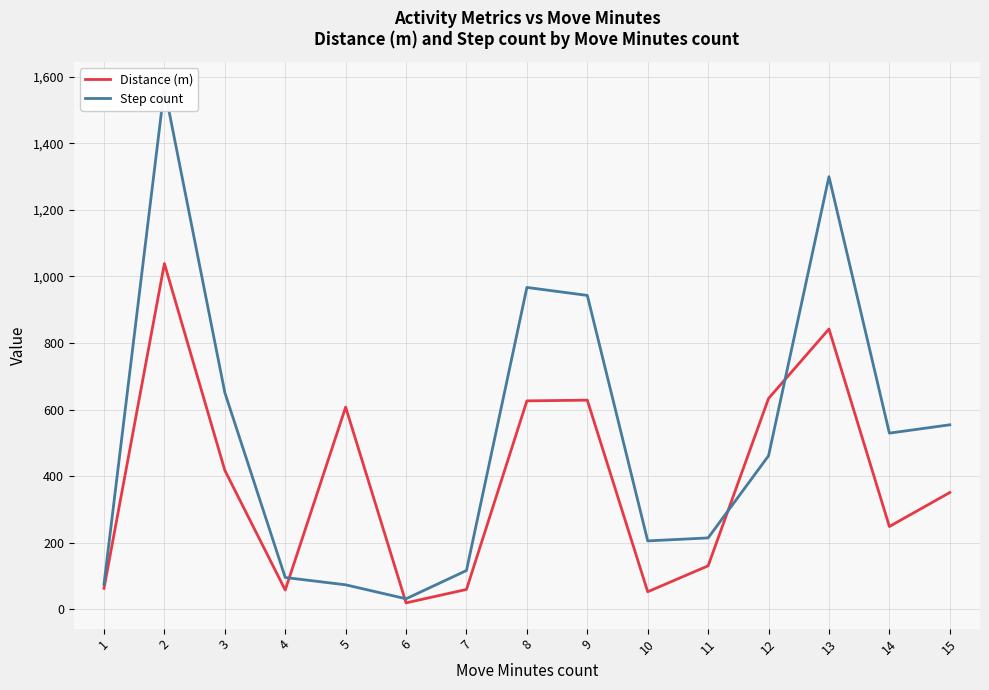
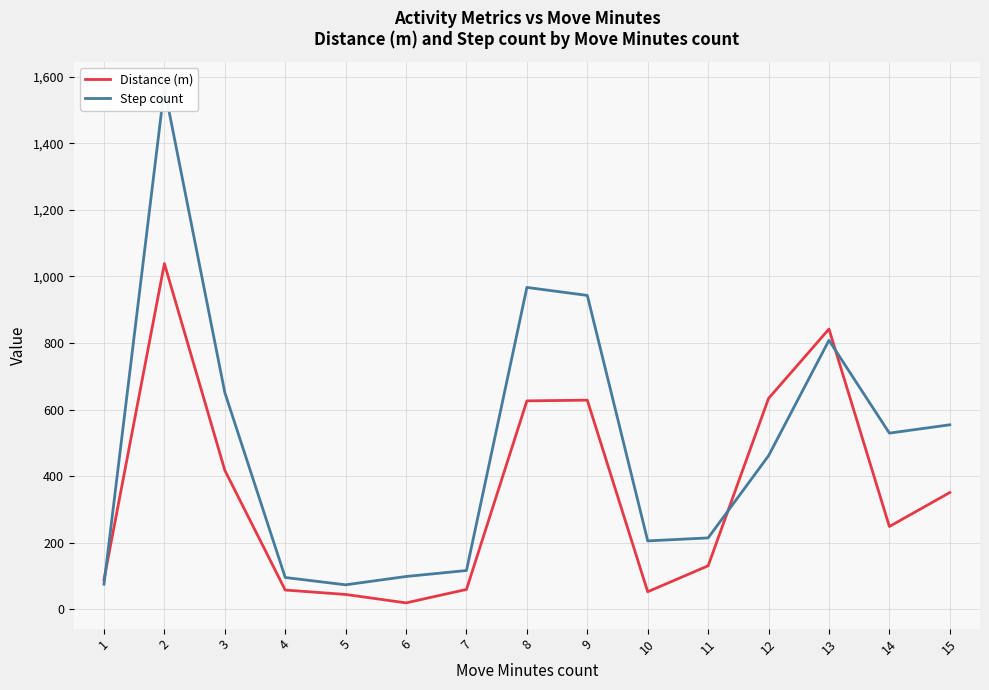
Distance (m), 1: 60 -> 90
Distance (m), 5: 610 -> 40
Step count, 6: 30 -> 100
Step count, 13: 1,300 -> 810
